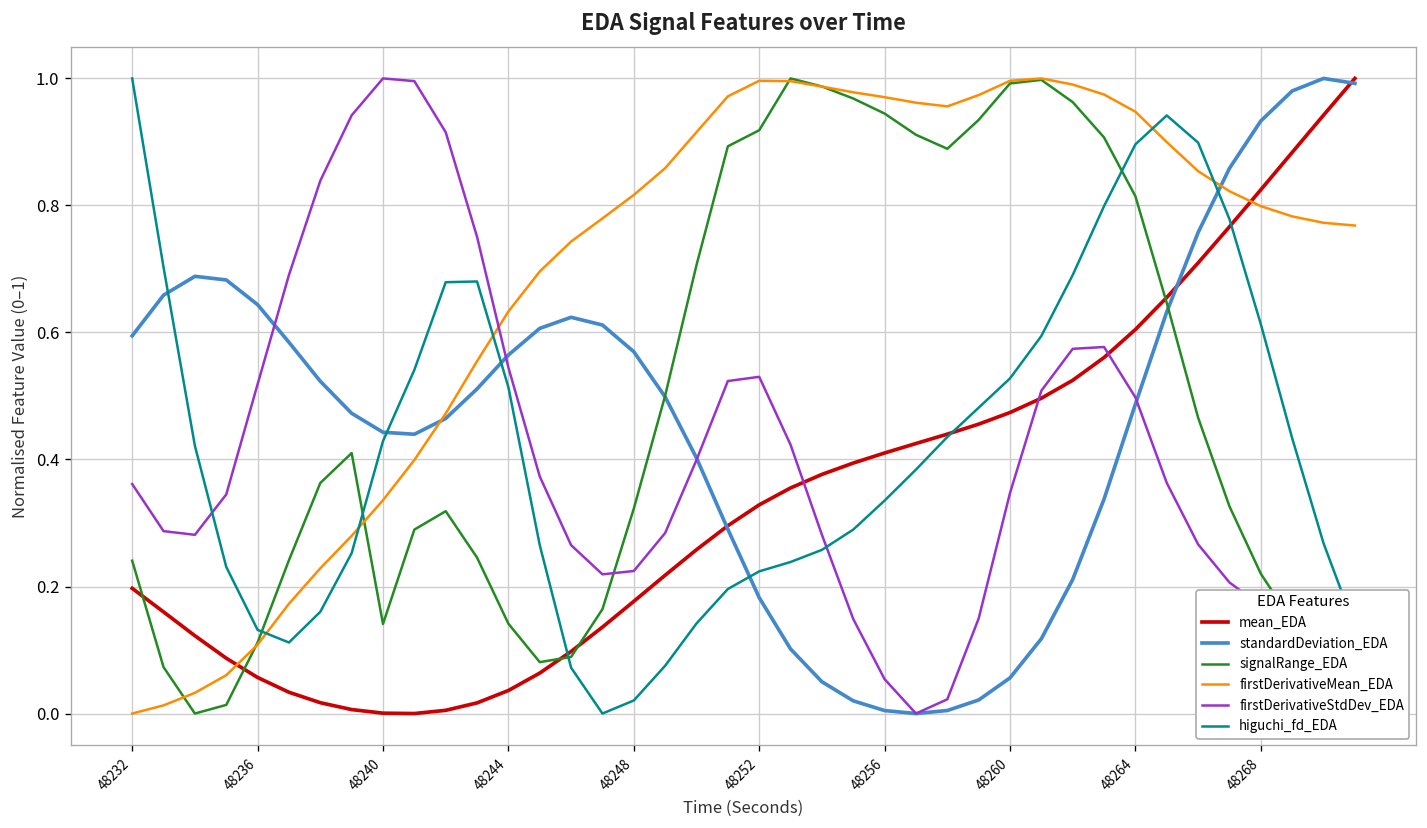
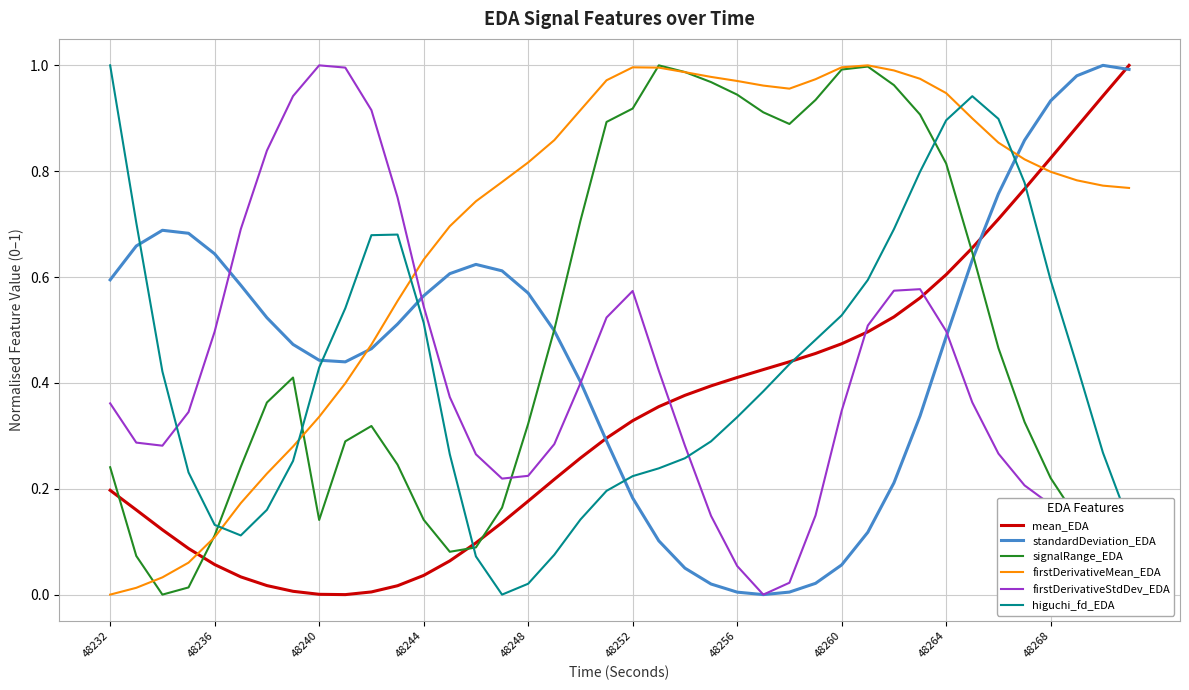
firstDerivativeStdDev_EDA, 48236: 0.52 -> 0.50
firstDerivativeStdDev_EDA, 48252: 0.53 -> 0.57
higuchi_fd_EDA, 48268: 0.61 -> 0.59
